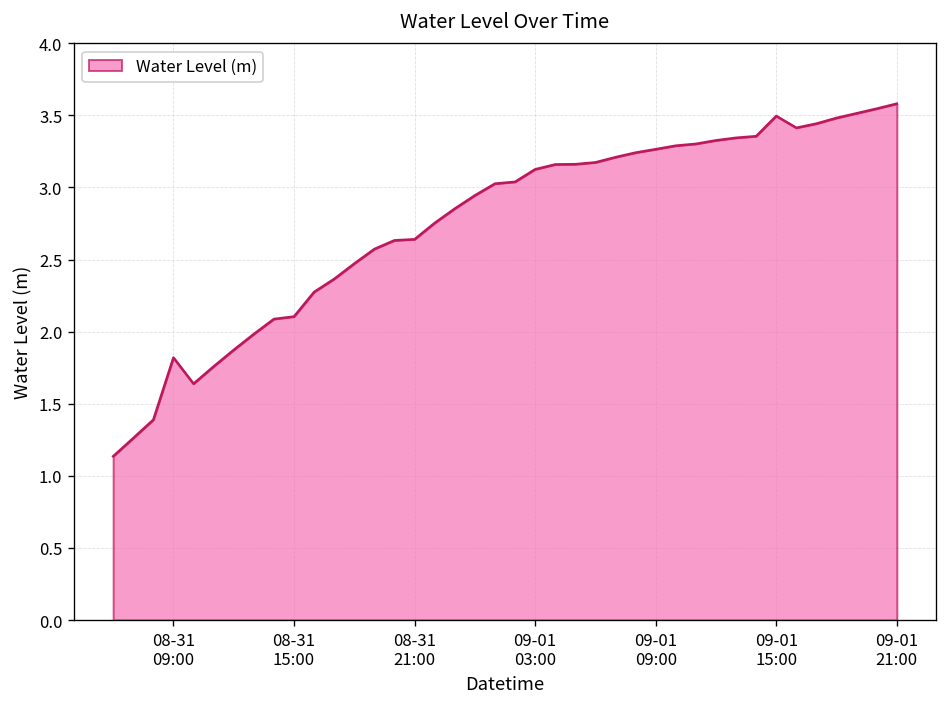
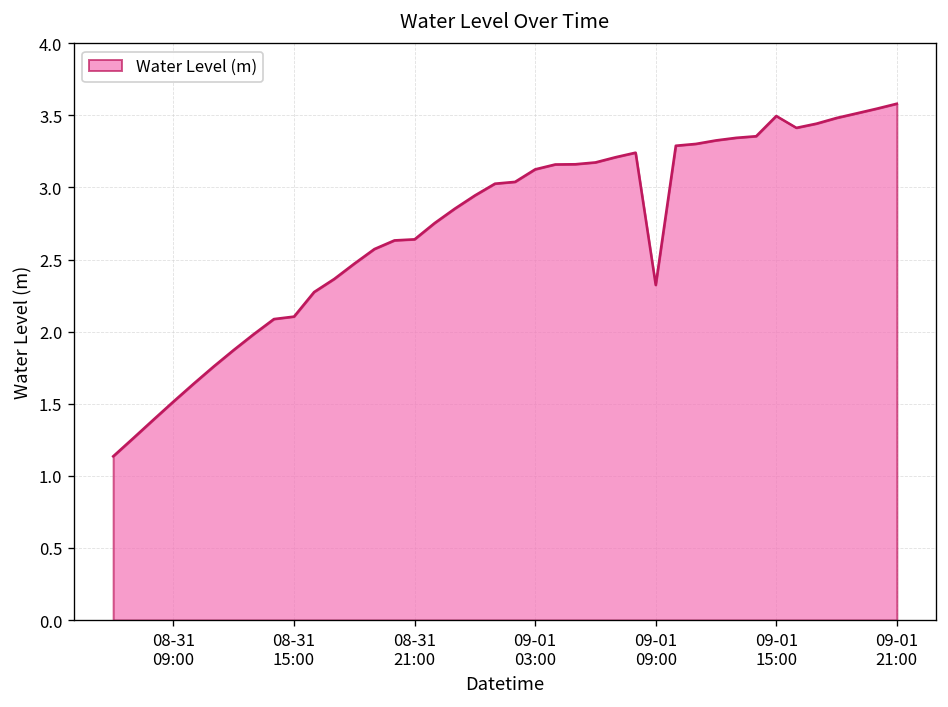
08-31 09:00: 1.82 -> 1.52
09-01 09:00: 3.27 -> 2.32
